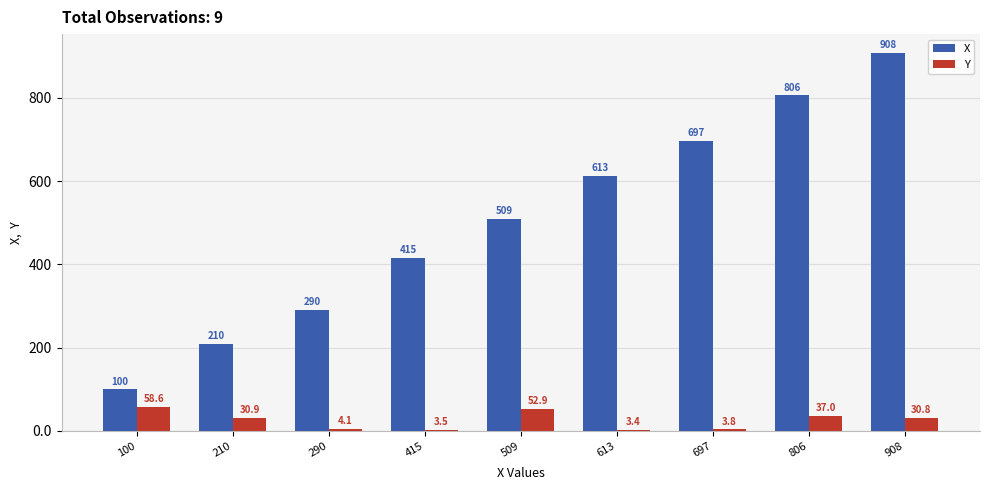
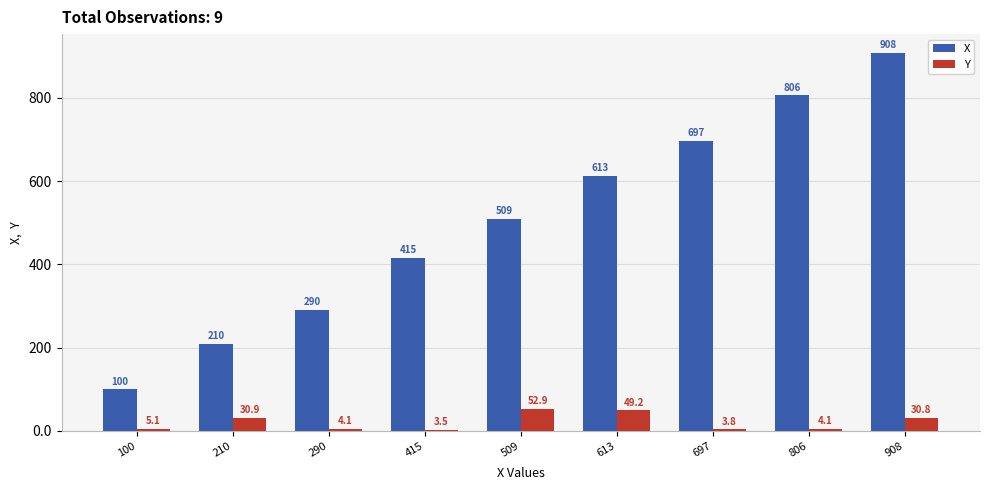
Y, 100: 58.6 -> 5.1
Y, 613: 3.4 -> 49.2
Y, 806: 37.0 -> 4.1
